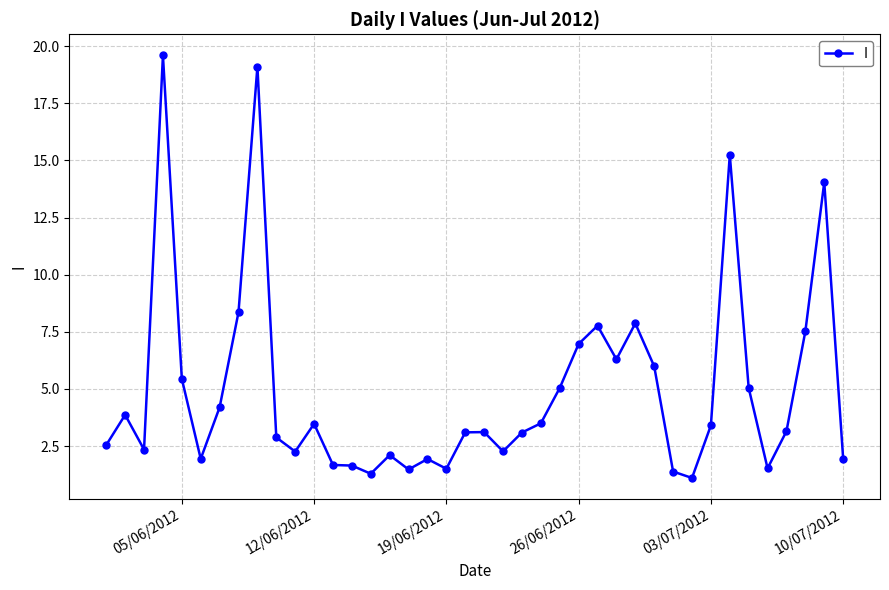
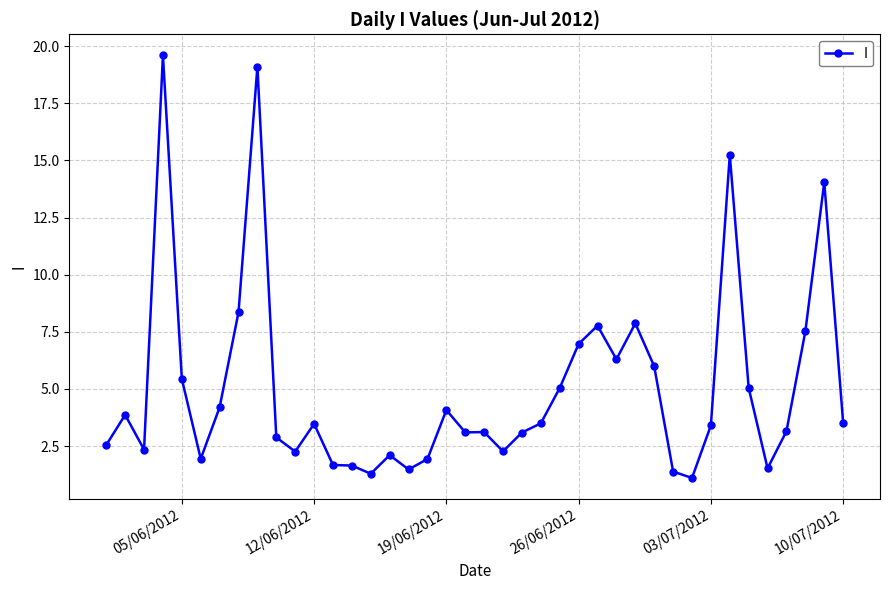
19/06/2012: 1.5 -> 4.1
10/07/2012: 2.0 -> 3.5
